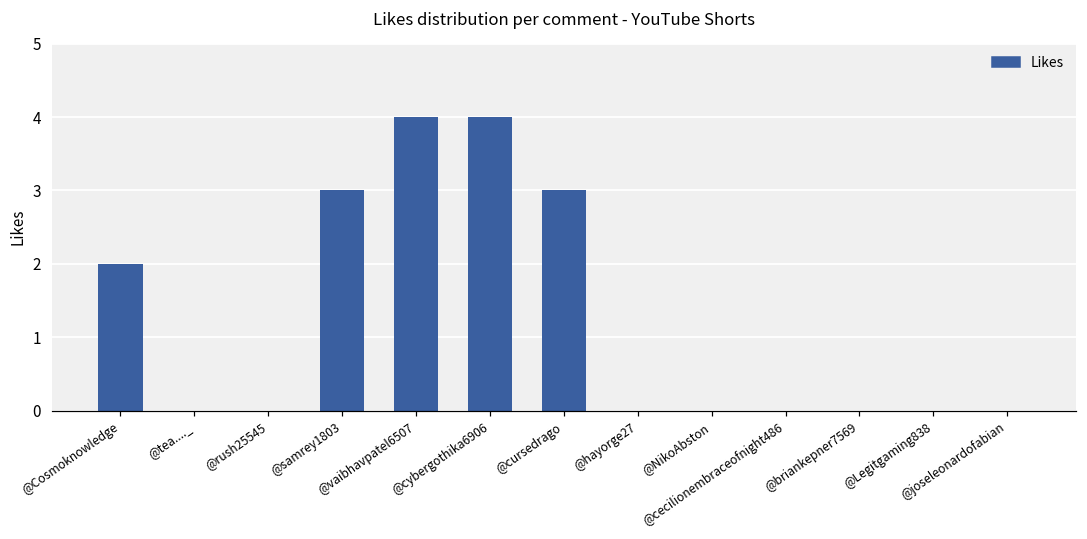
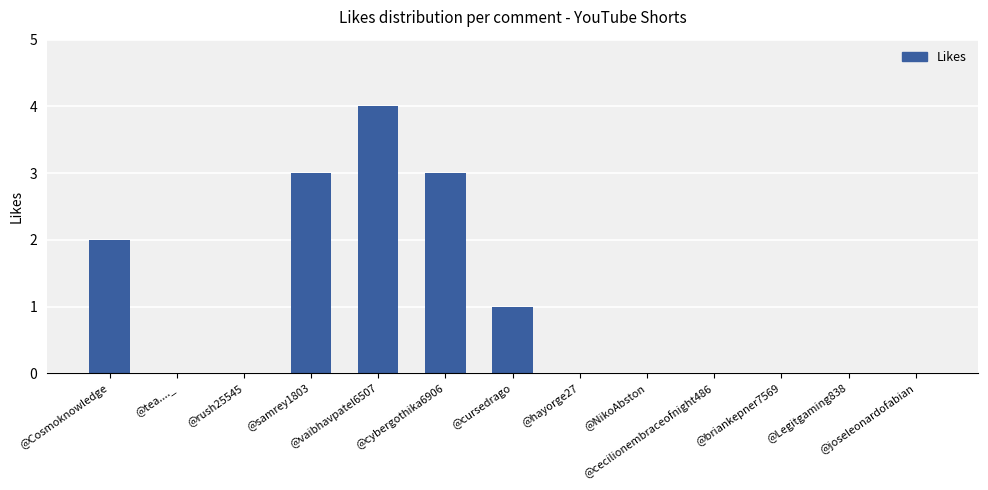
@cybergothika6906: 4 -> 3
@cursedrago: 3 -> 1
